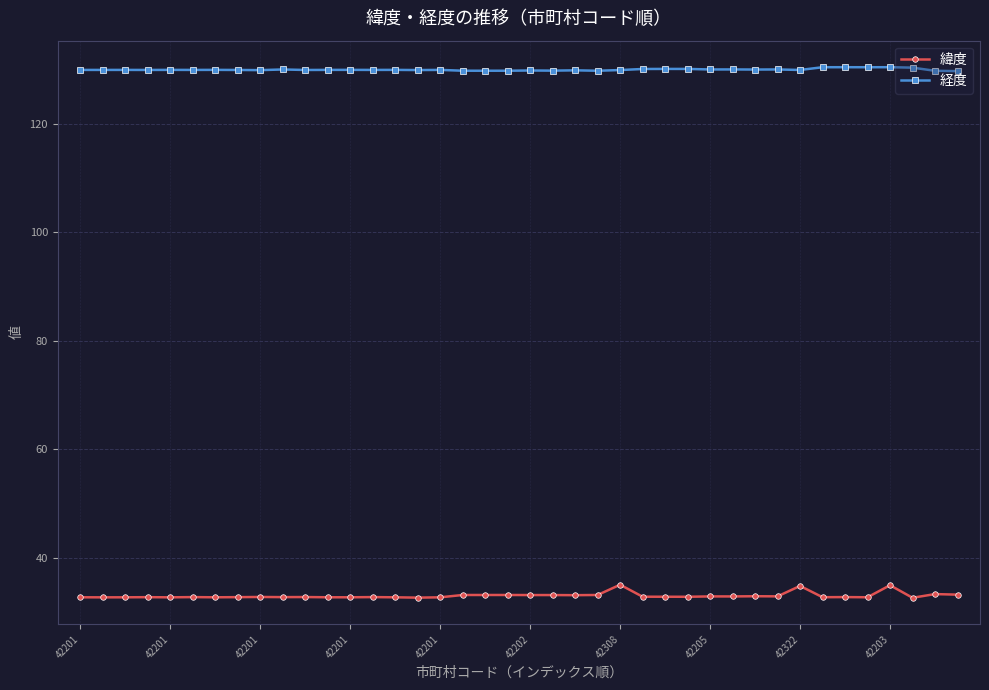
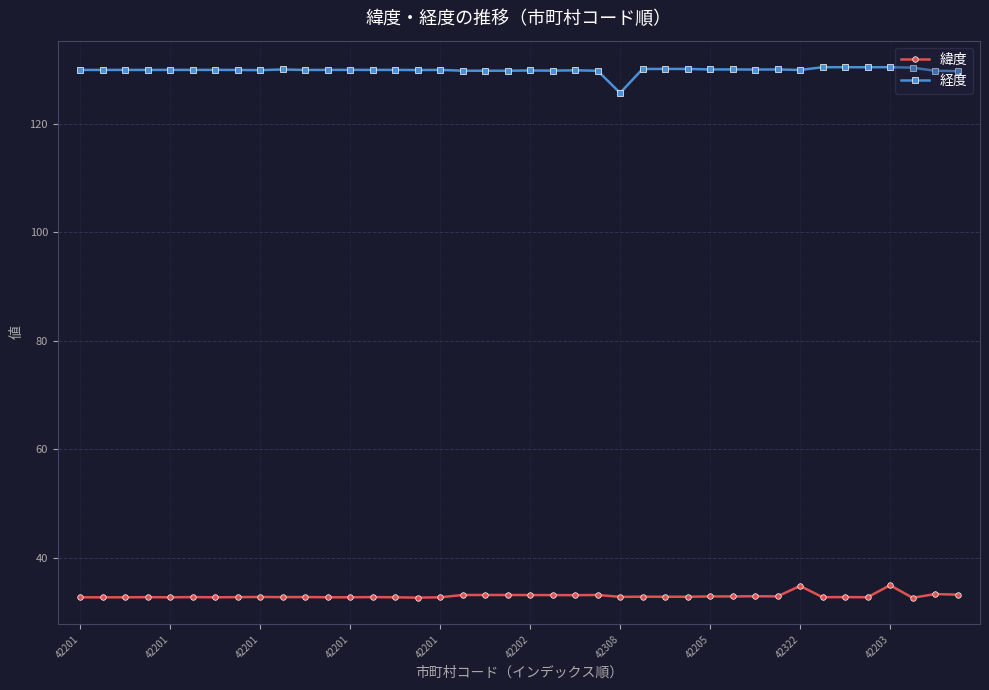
緯度, 42308: 35 -> 33
経度, 42308: 130 -> 126
